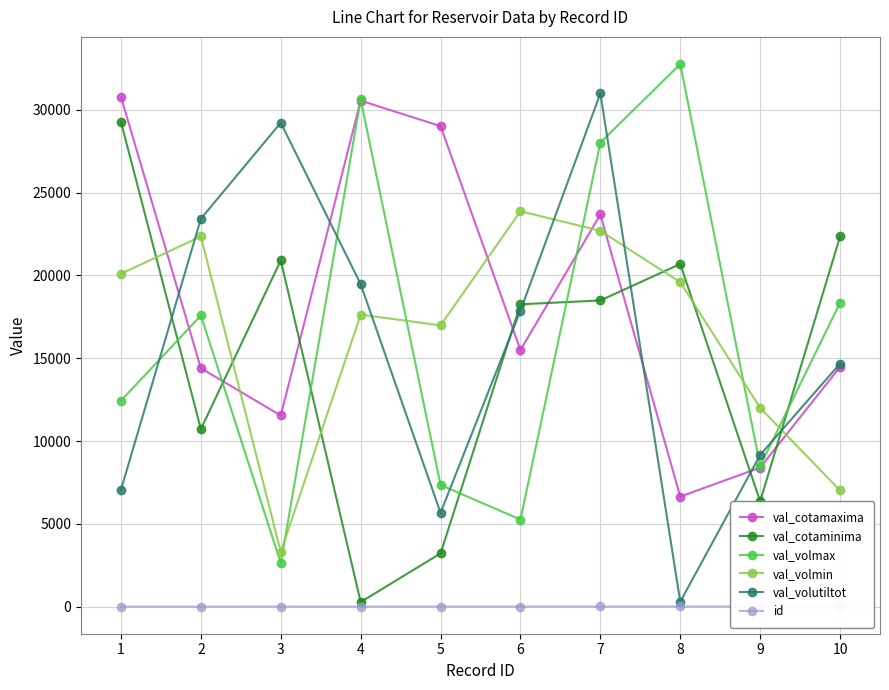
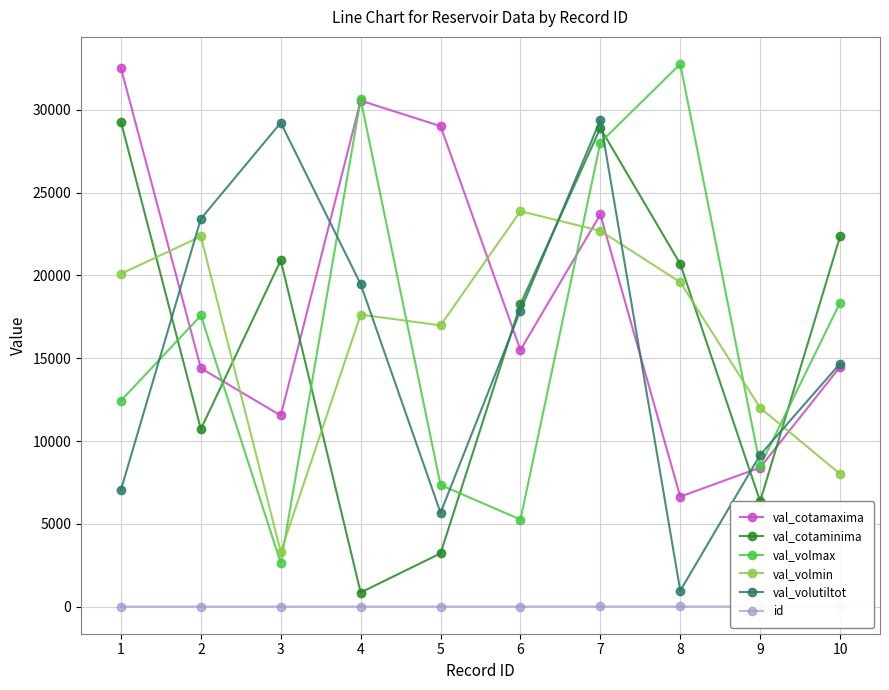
val_cotamaxima, 1: 30800 -> 32500
val_cotaminima, 4: 300 -> 900
val_cotaminima, 7: 18500 -> 28900
val_volutiltot, 7: 31000 -> 29400
val_volutiltot, 8: 300 -> 1000
val_volmin, 10: 7000 -> 8000
